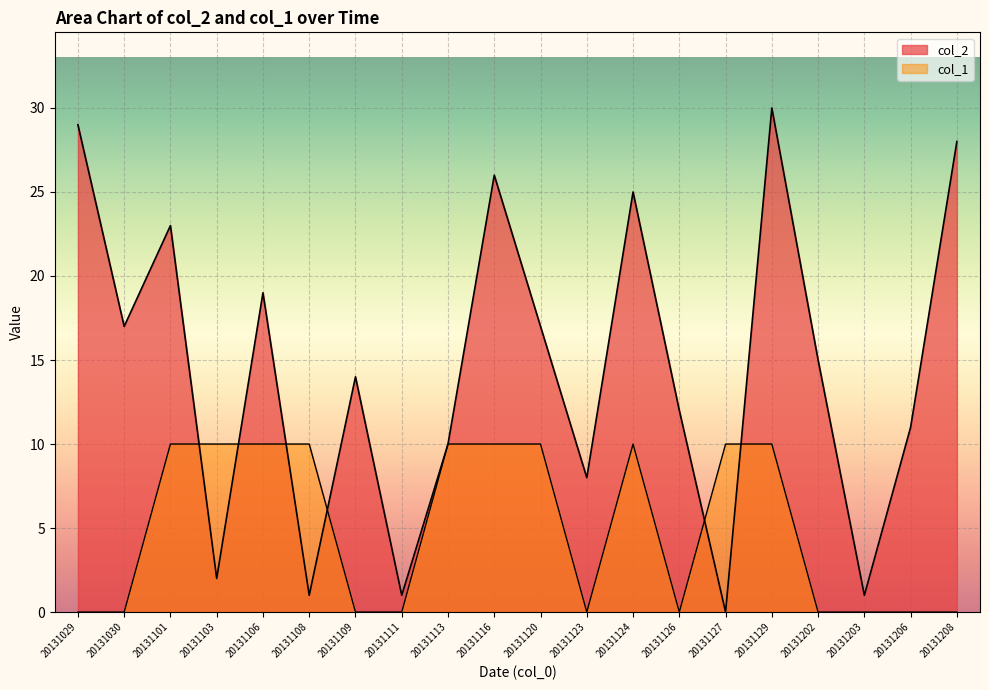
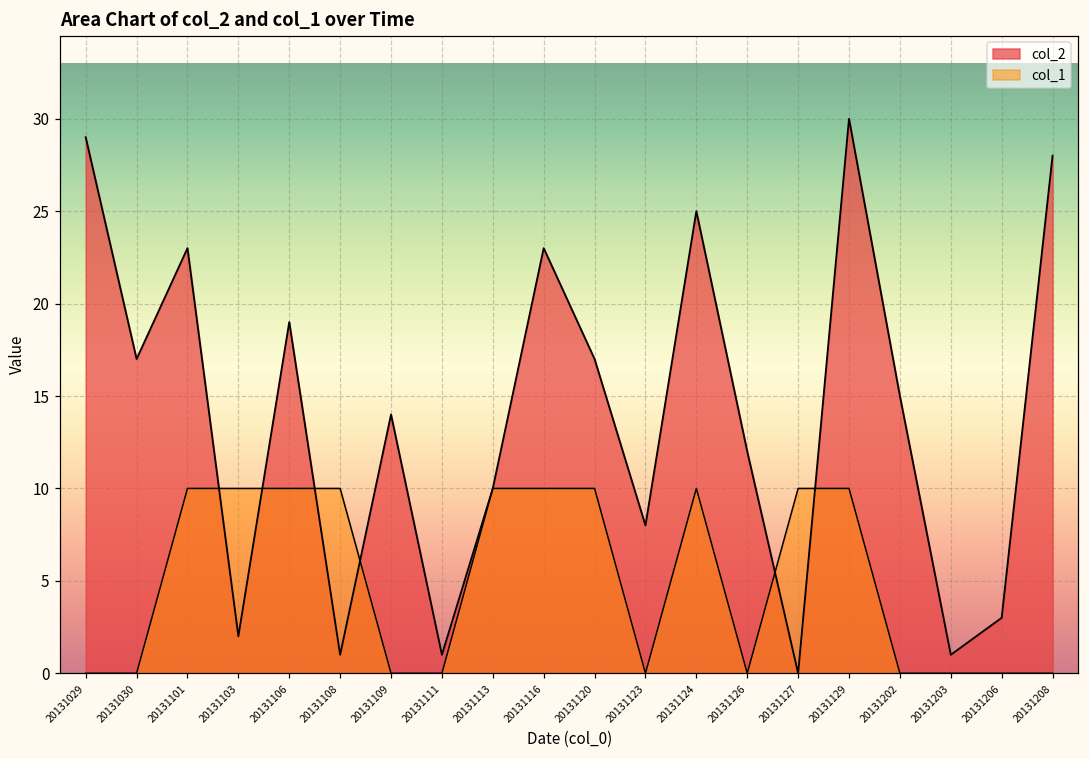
col_2, 20131116: 26 -> 23
col_2, 20131206: 11 -> 3
